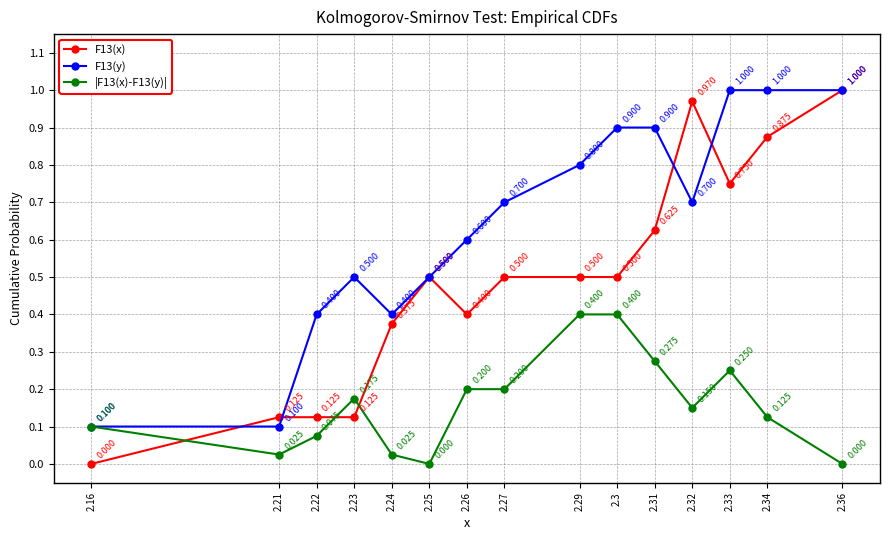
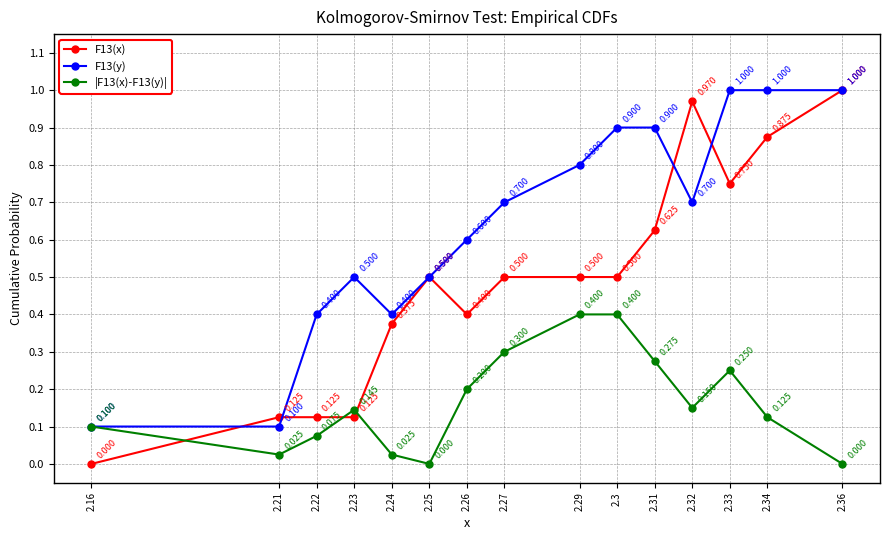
|F13(x)-F13(y)|, 2.23: 0.175 -> 0.145
|F13(x)-F13(y)|, 2.27: 0.200 -> 0.300
